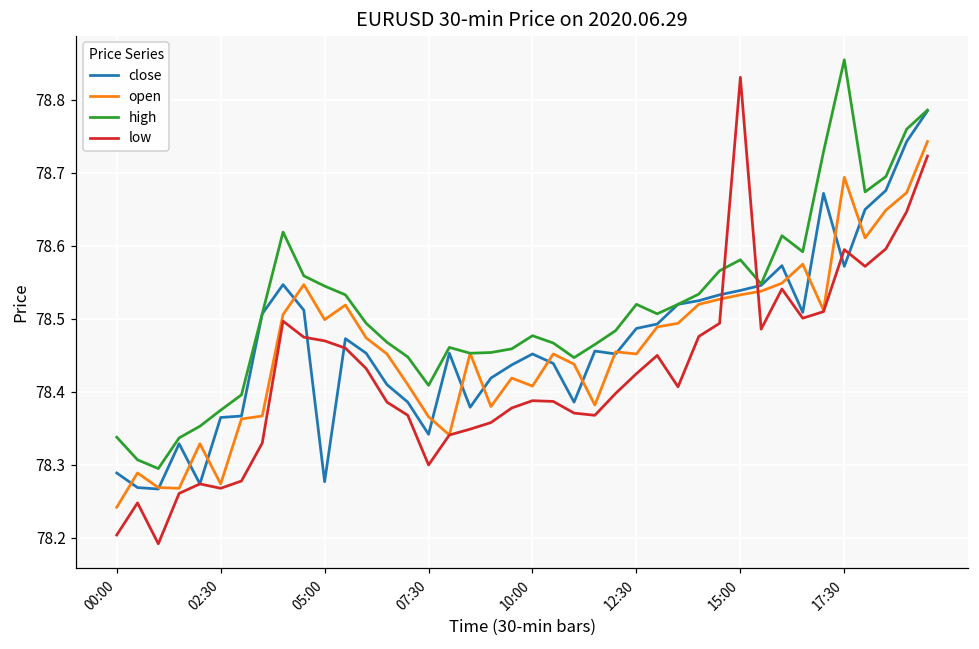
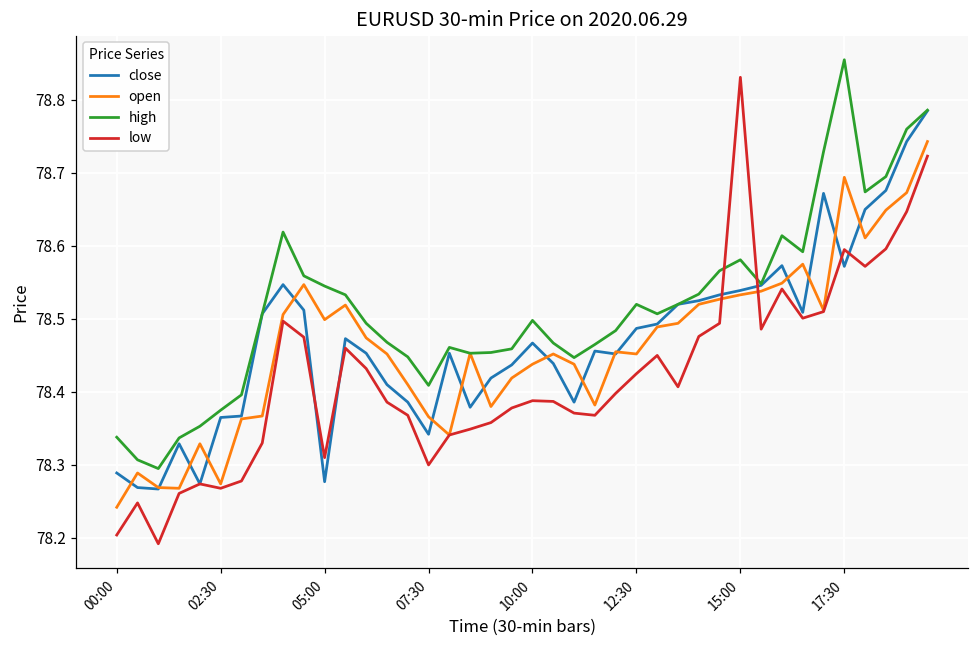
low, 05:00: 78.47 -> 78.31
close, 10:00: 78.45 -> 78.47
open, 10:00: 78.41 -> 78.44
high, 10:00: 78.48 -> 78.50
